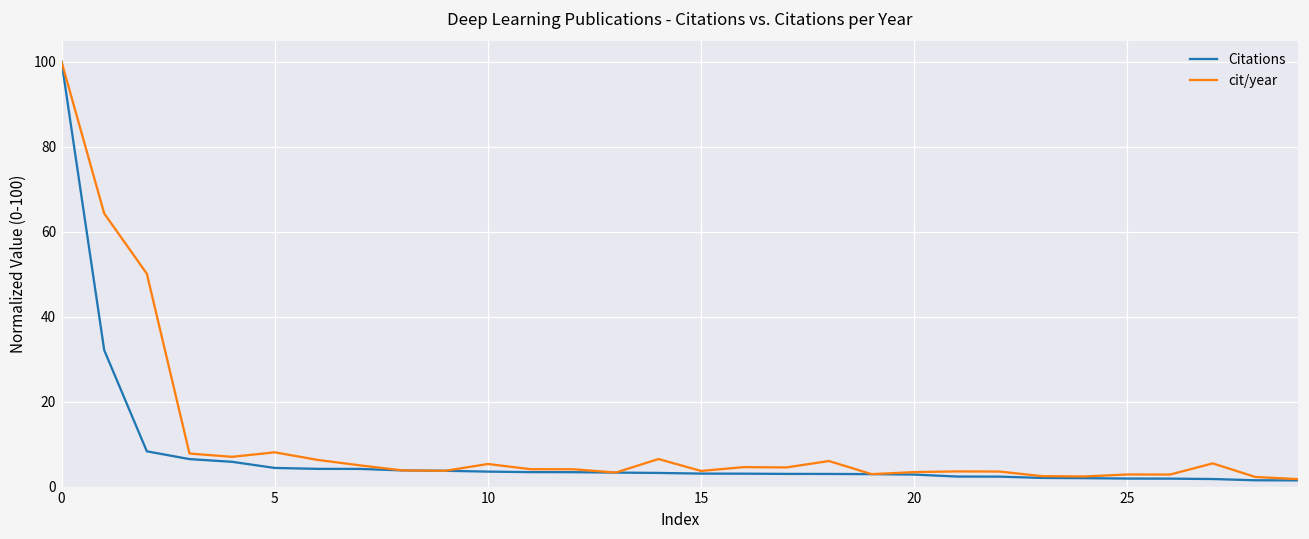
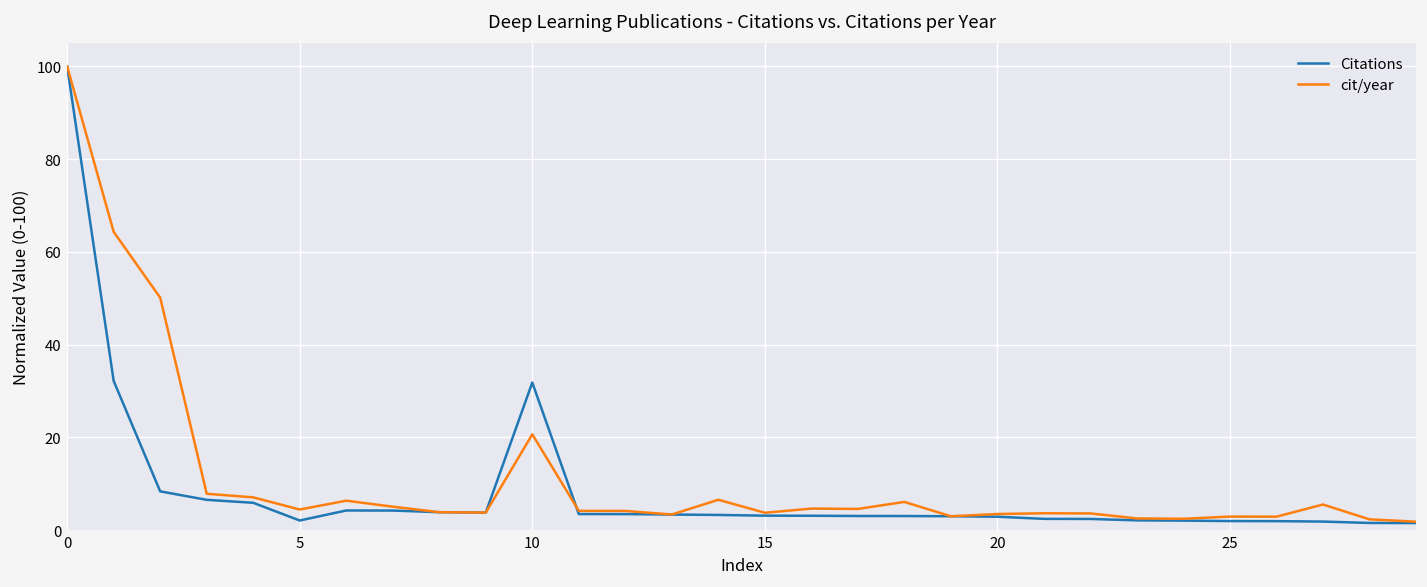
Citations, 5: 4 -> 2
cit/year, 5: 8 -> 4
Citations, 10: 4 -> 32
cit/year, 10: 5 -> 21
